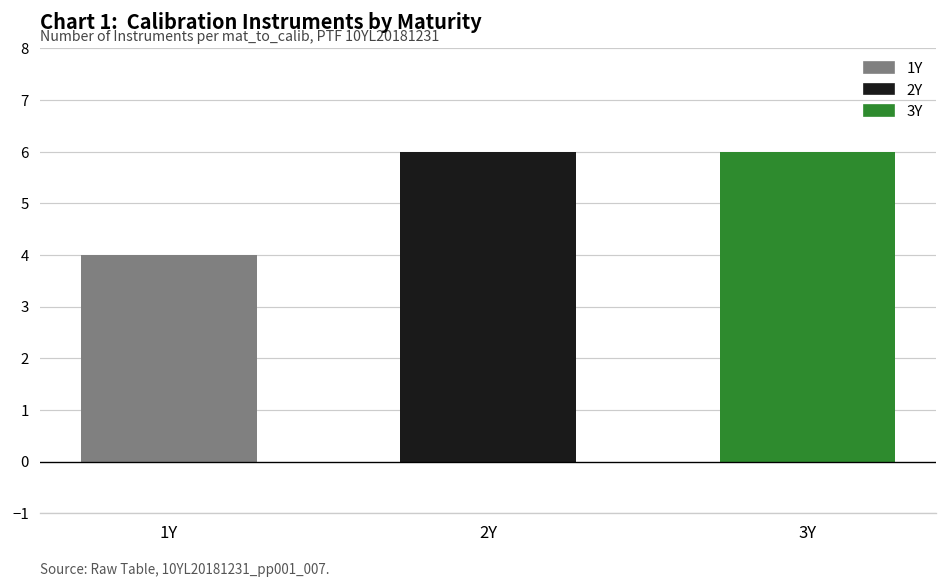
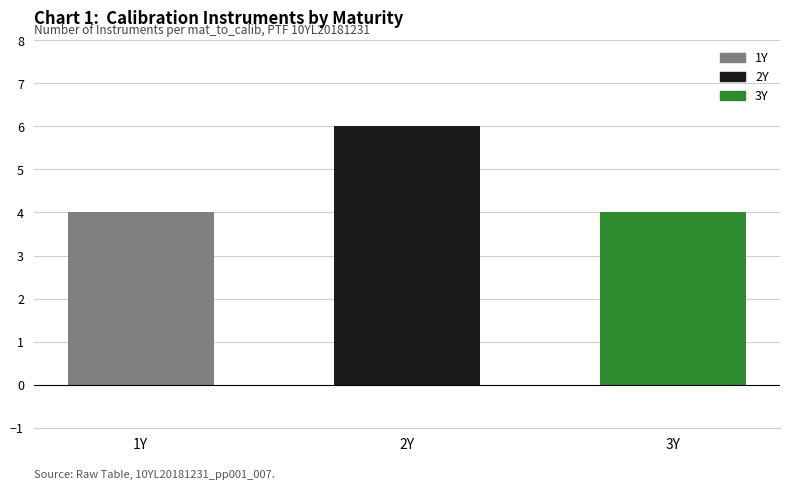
3Y: 6 -> 4
